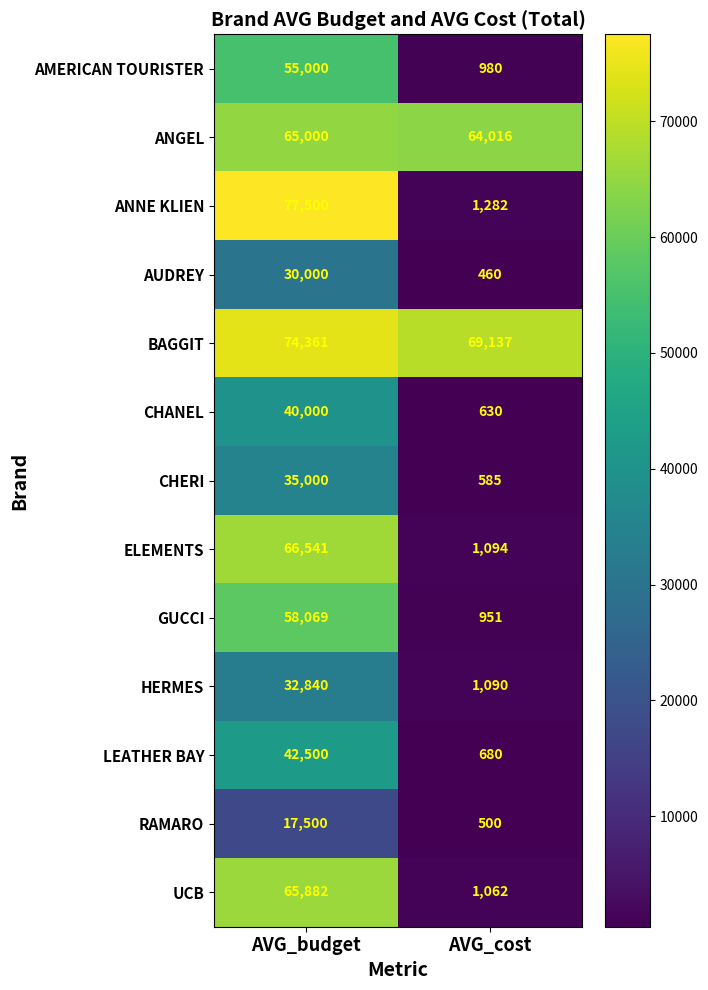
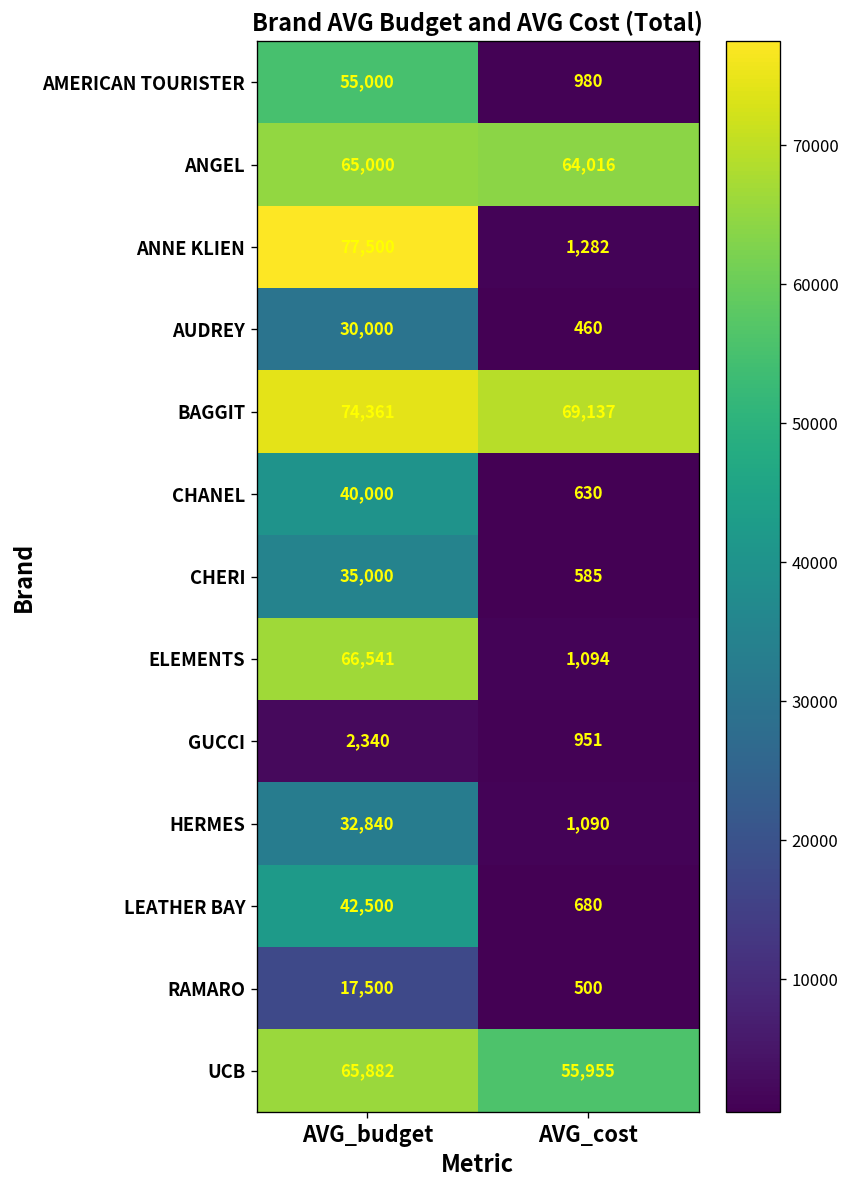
GUCCI, AVG_budget: 58,069 -> 2,340
UCB, AVG_cost: 1,062 -> 55,955
